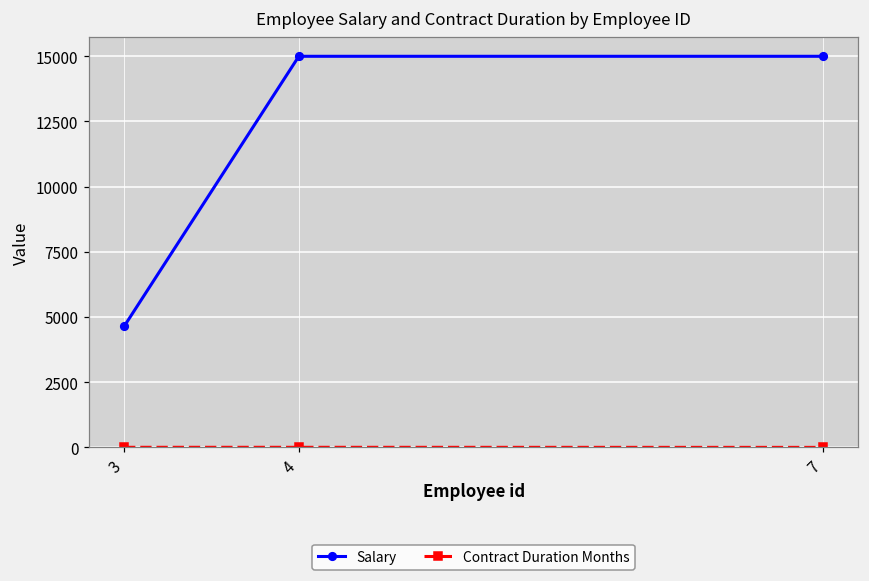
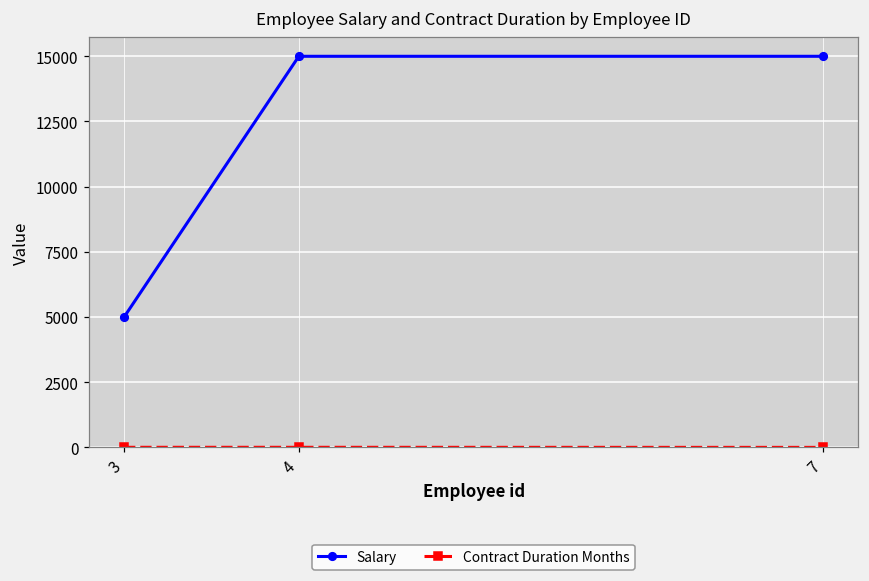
Salary, 3: 4600 -> 5000
